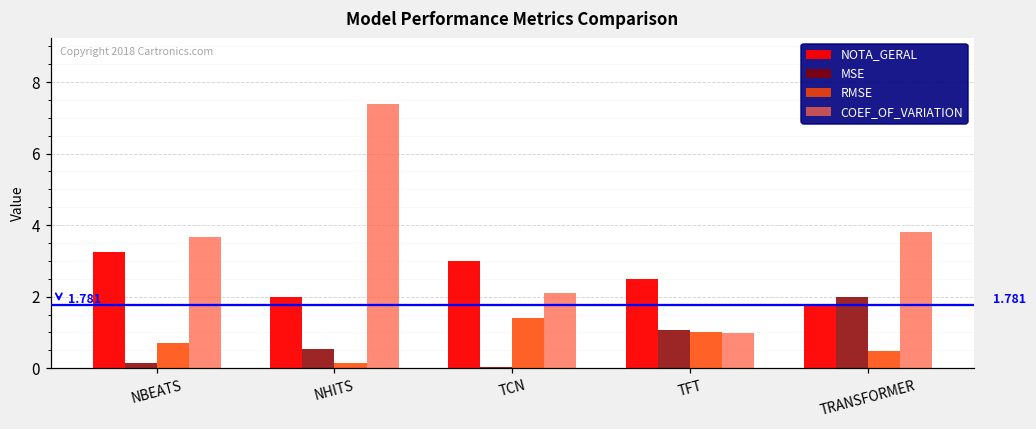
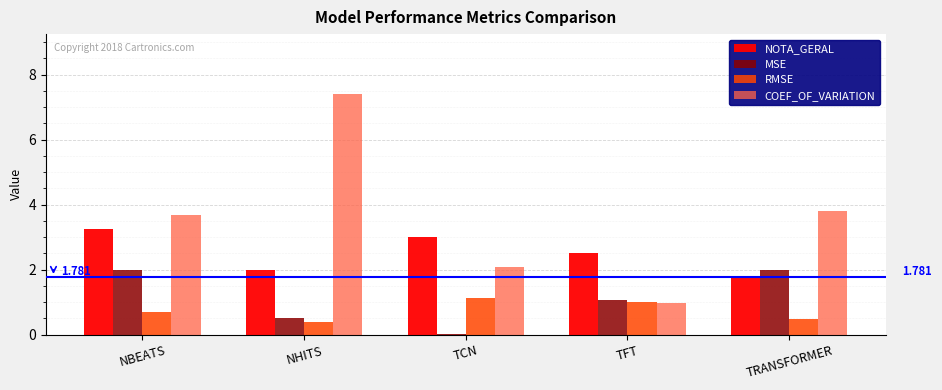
MSE, NBEATS: 0.2 -> 2.0
RMSE, NHITS: 0.1 -> 0.4
RMSE, TCN: 1.4 -> 1.1
